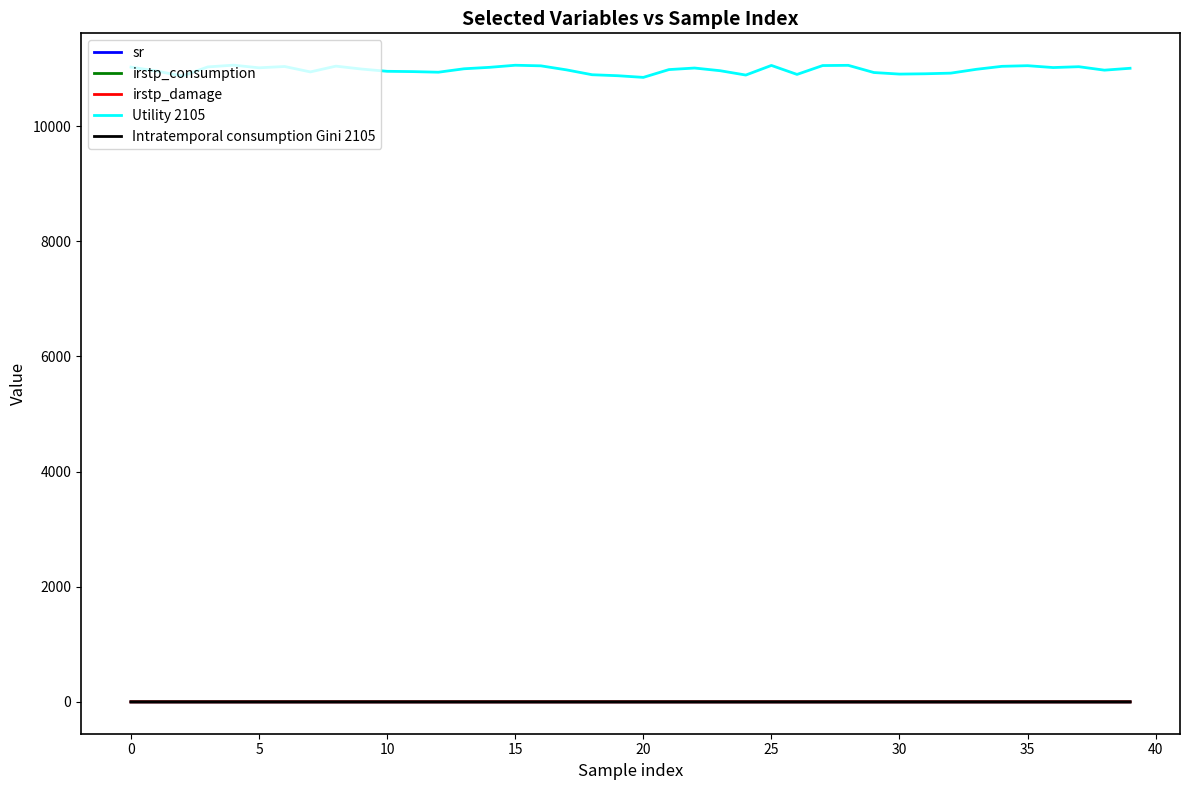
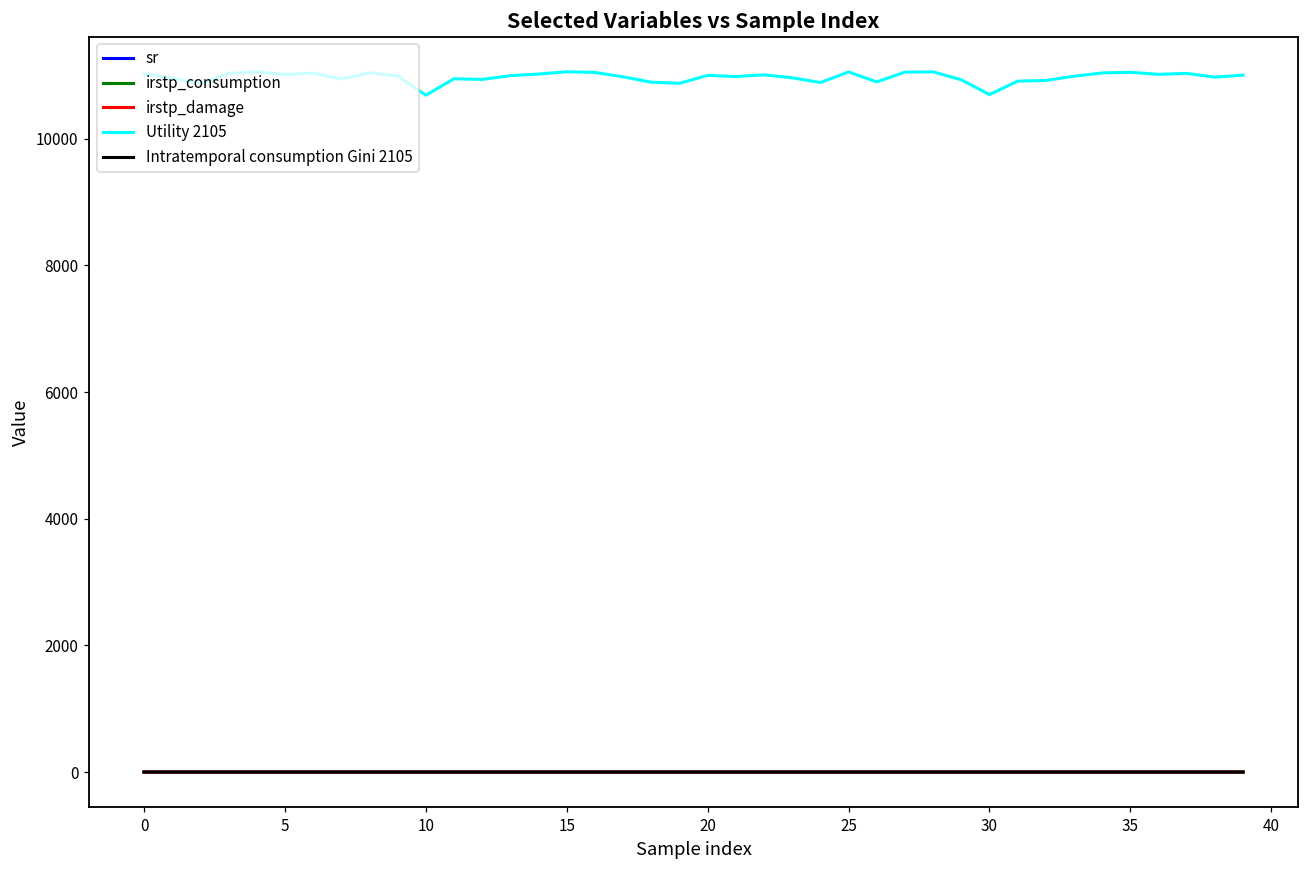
Utility 2105, 10: 11000 -> 10700
Utility 2105, 20: 10800 -> 11000
Utility 2105, 30: 10900 -> 10700
